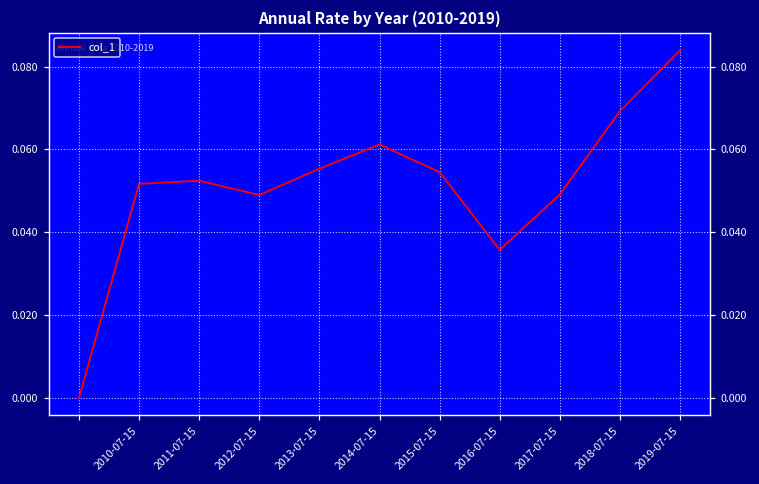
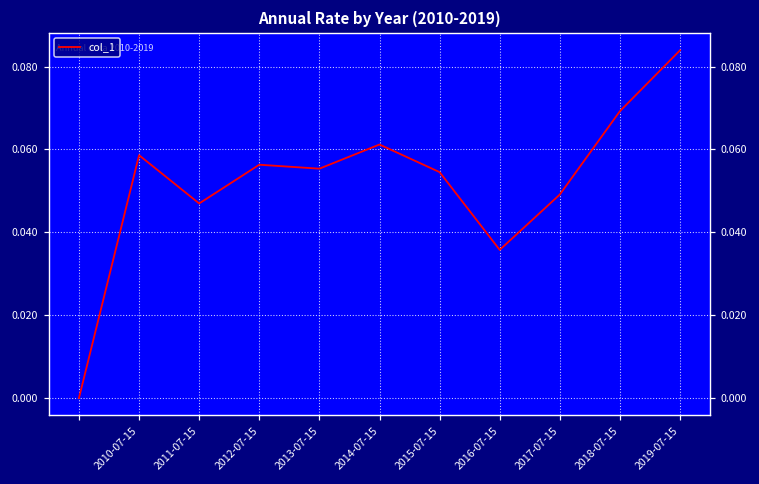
2010-07-15: 0.052 -> 0.059
2011-07-15: 0.052 -> 0.047
2012-07-15: 0.049 -> 0.056
